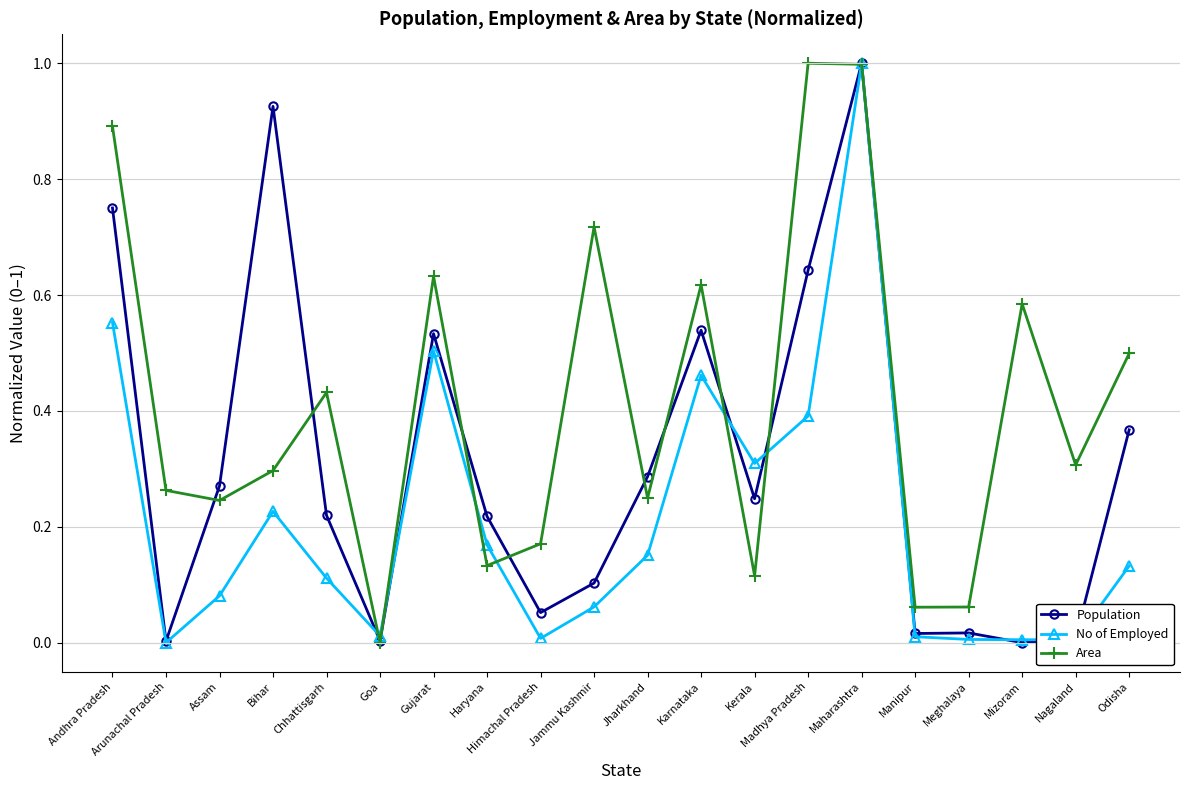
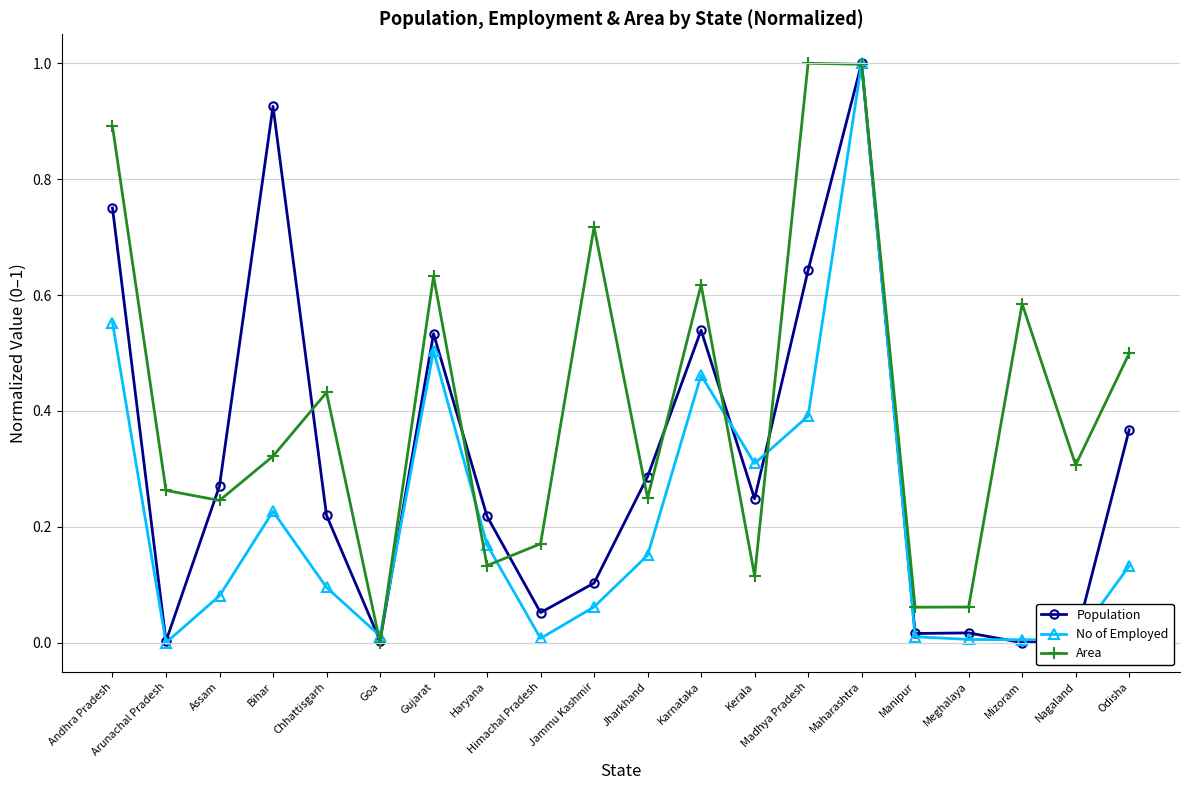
Area, Bihar: 0.30 -> 0.32
No of Employed, Chhattisgarh: 0.11 -> 0.10
